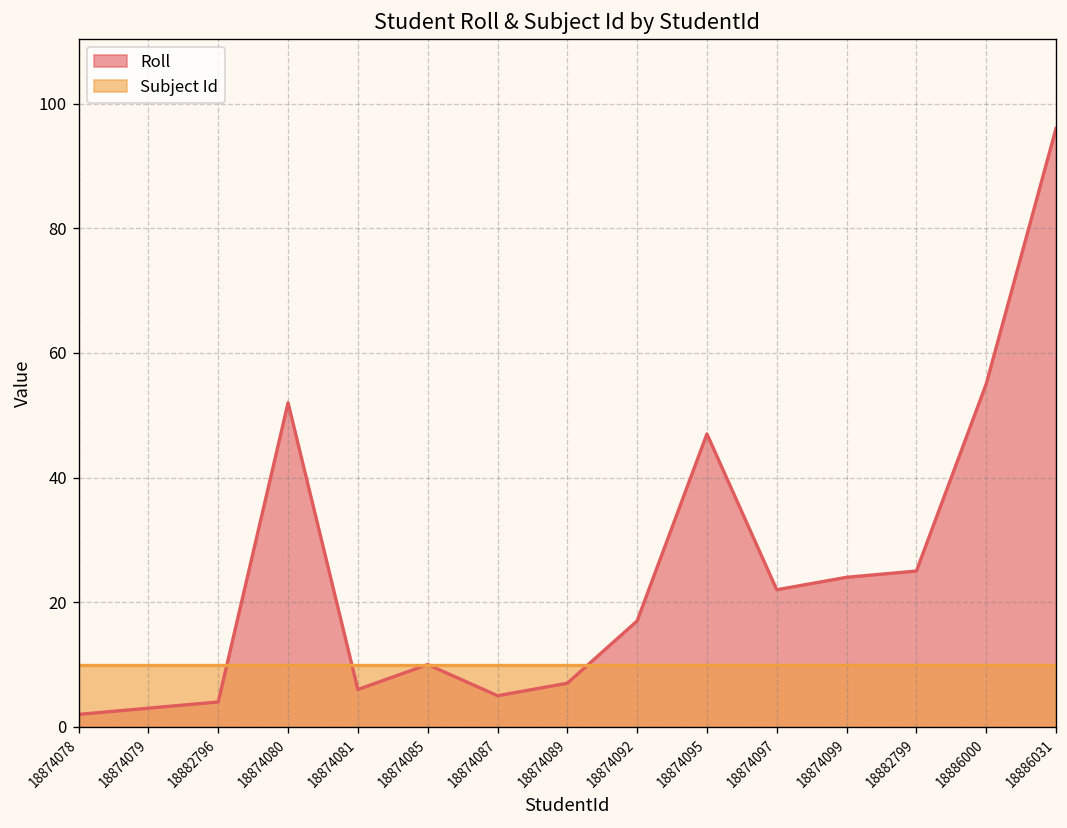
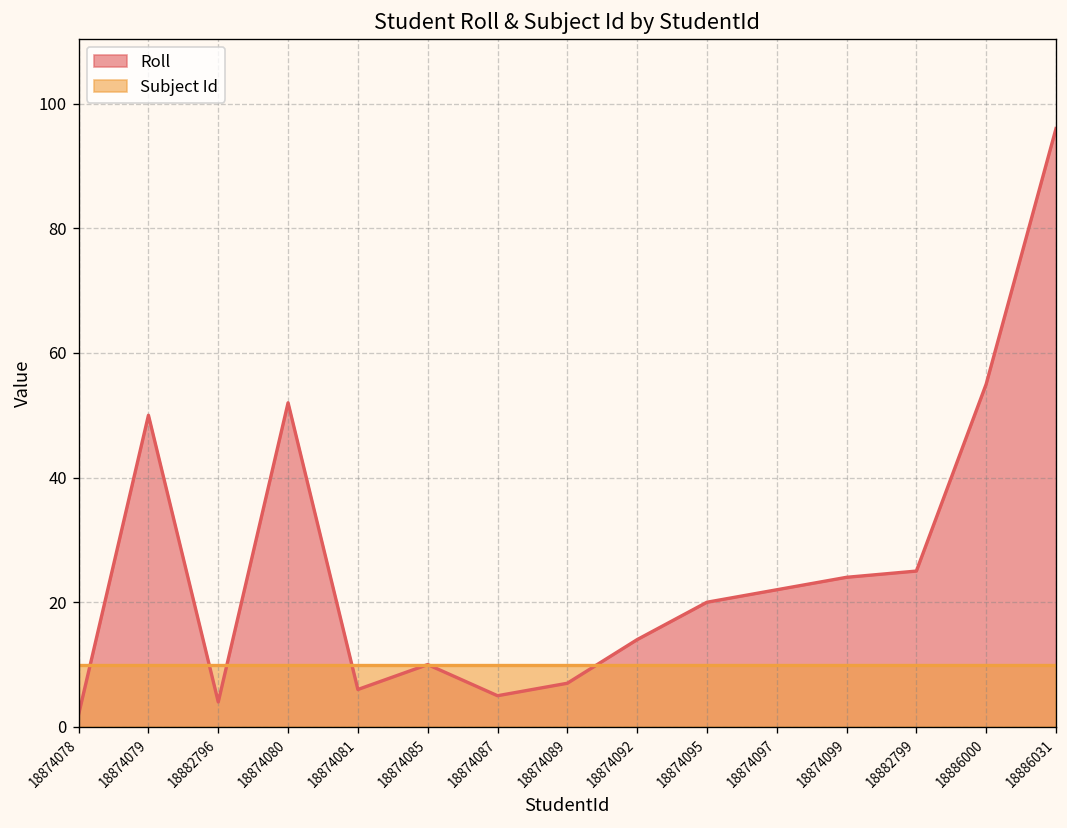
Roll, 18874079: 3 -> 50
Roll, 18874092: 17 -> 14
Roll, 18874095: 47 -> 20
